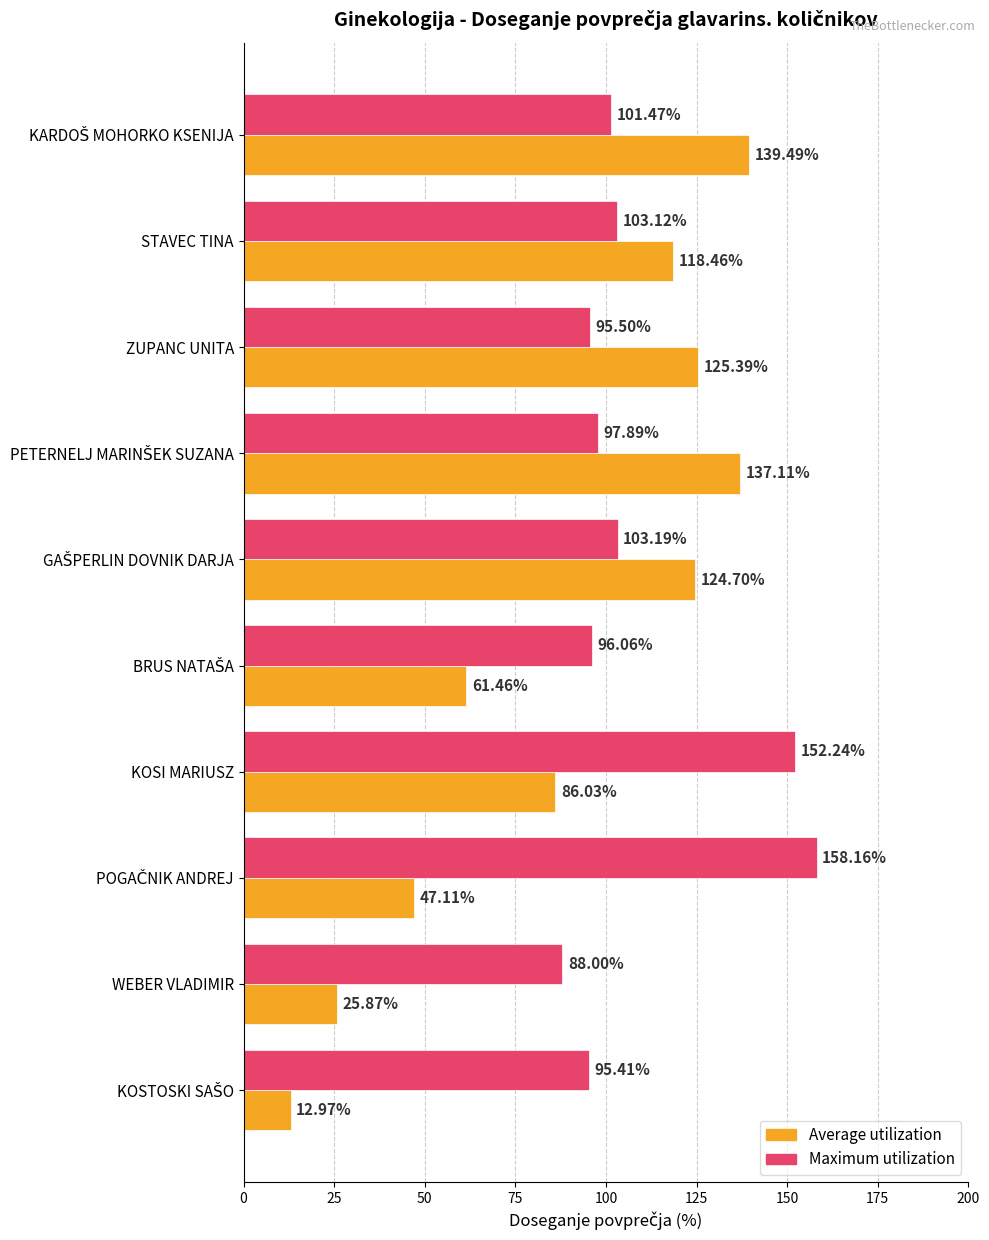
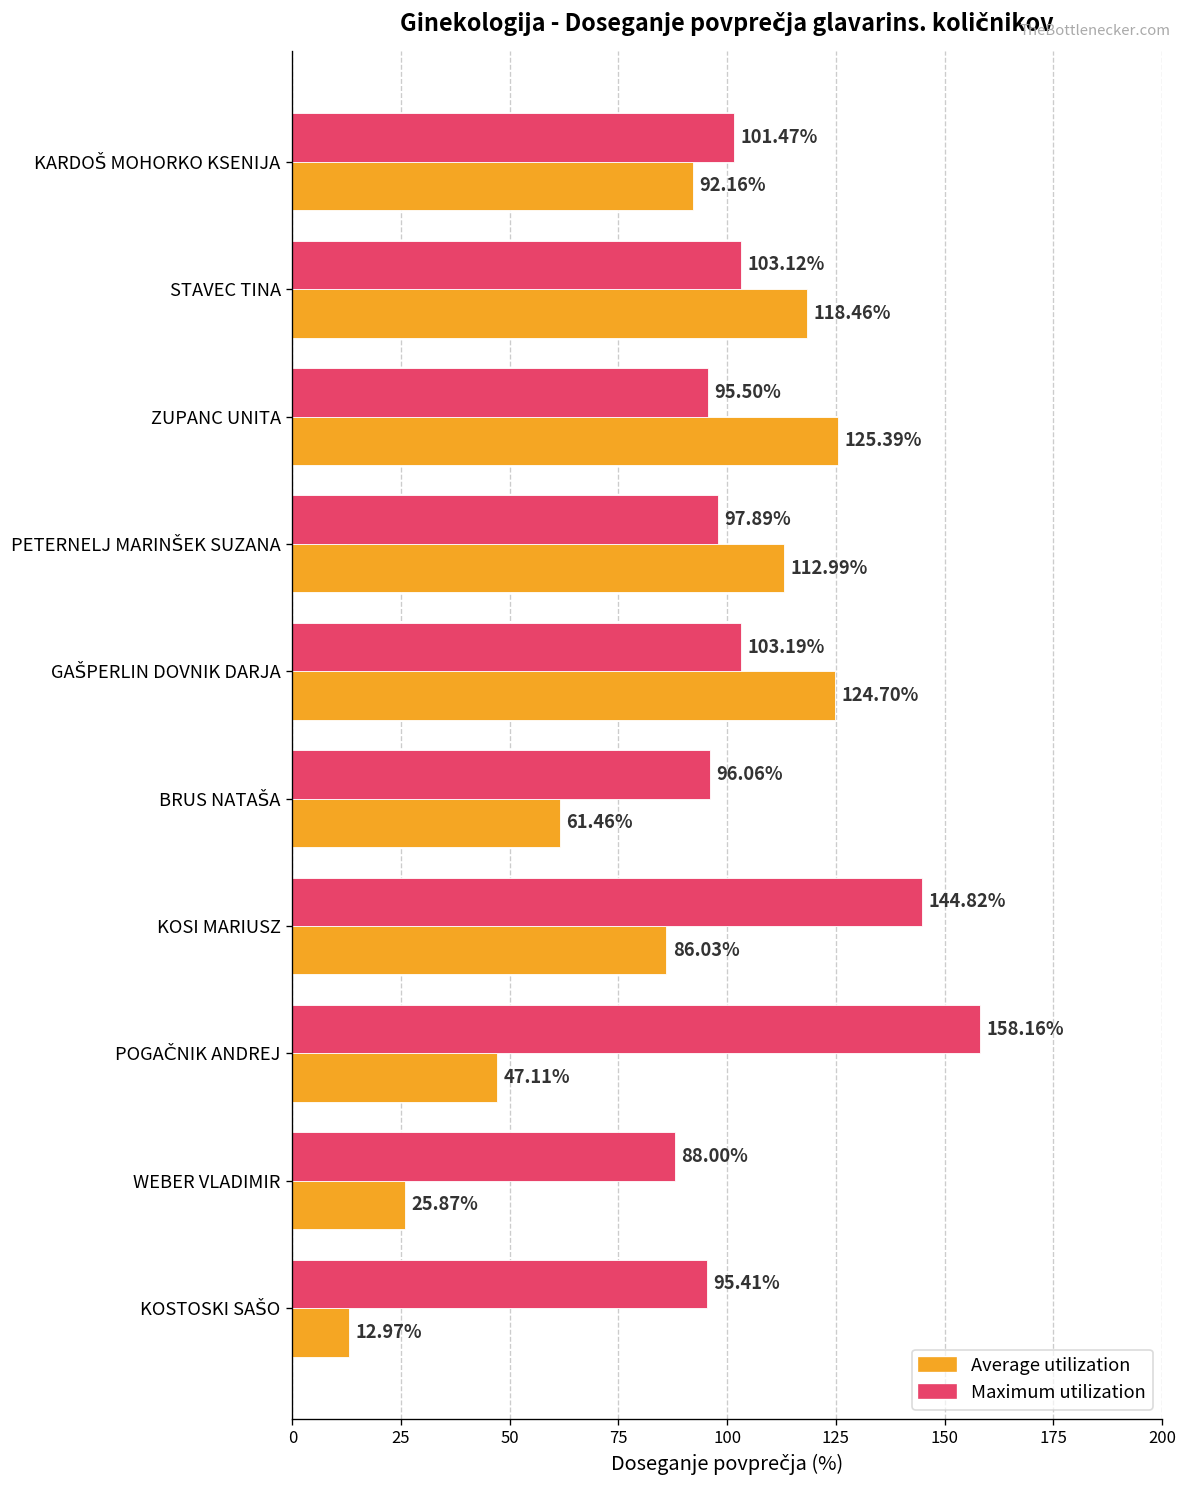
Average utilization, KARDOŠ MOHORKO KSENIJA: 139.49% -> 92.16%
Average utilization, PETERNELJ MARINŠEK SUZANA: 137.11% -> 112.99%
Maximum utilization, KOSI MARIUSZ: 152.24% -> 144.82%
